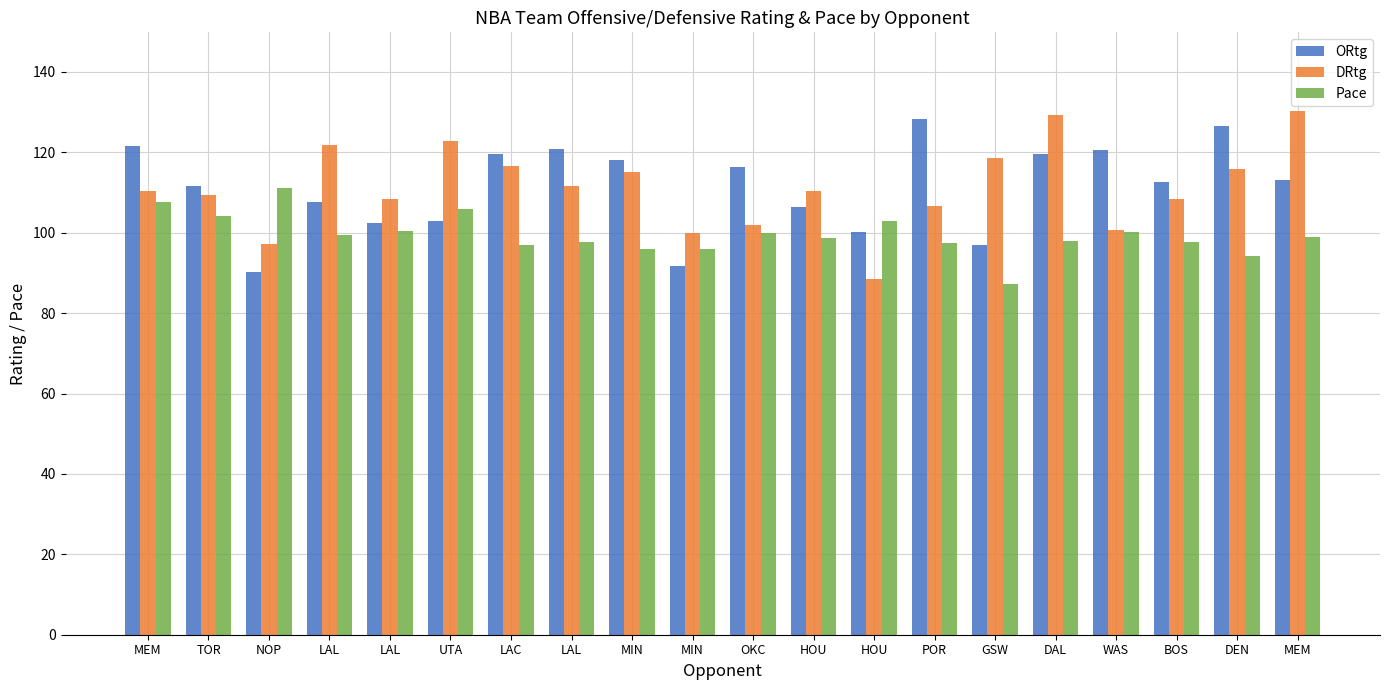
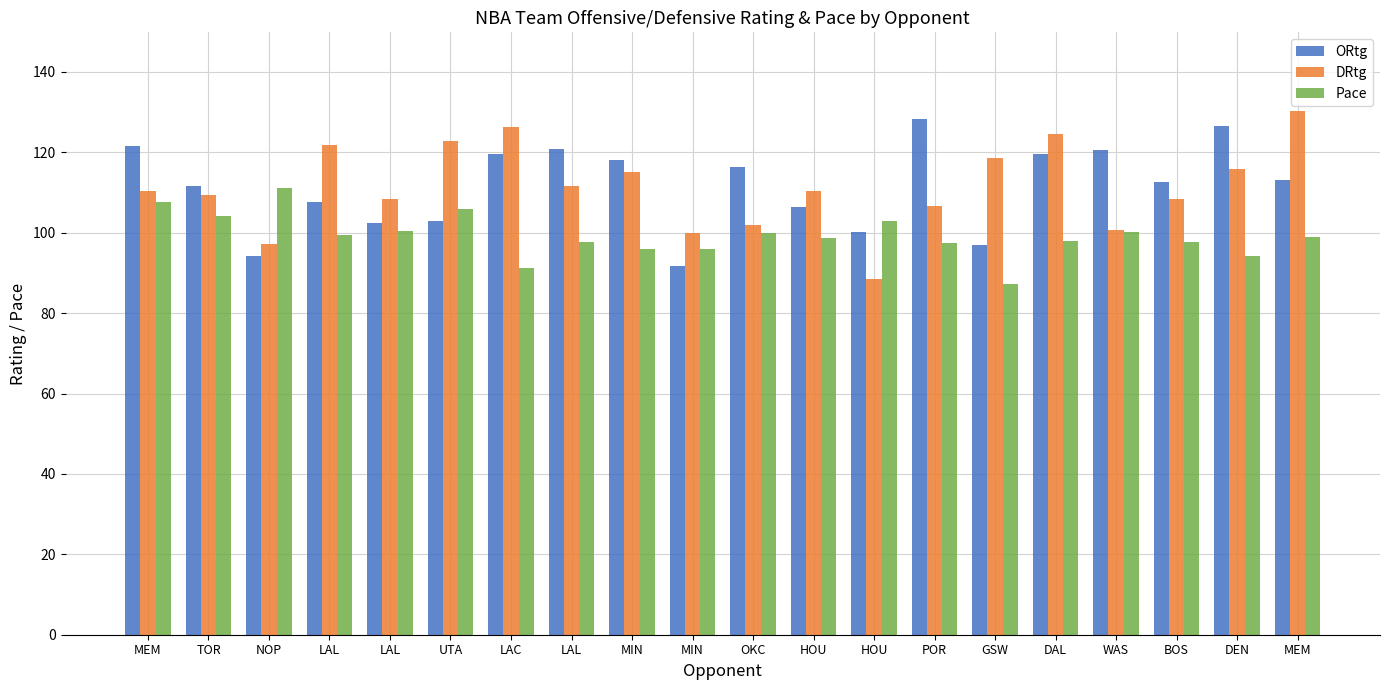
ORtg, NOP: 90 -> 94
DRtg, LAC: 117 -> 126
Pace, LAC: 97 -> 91
DRtg, DAL: 129 -> 125
